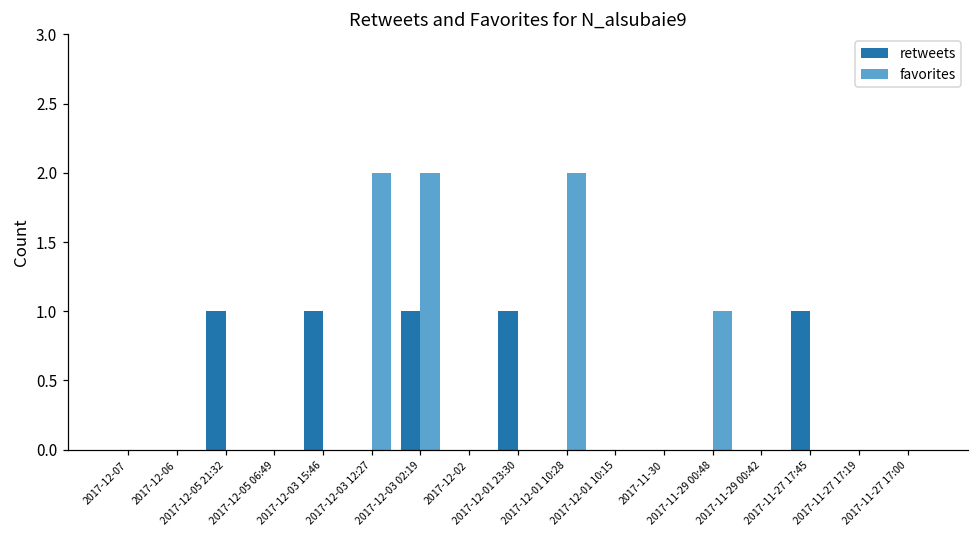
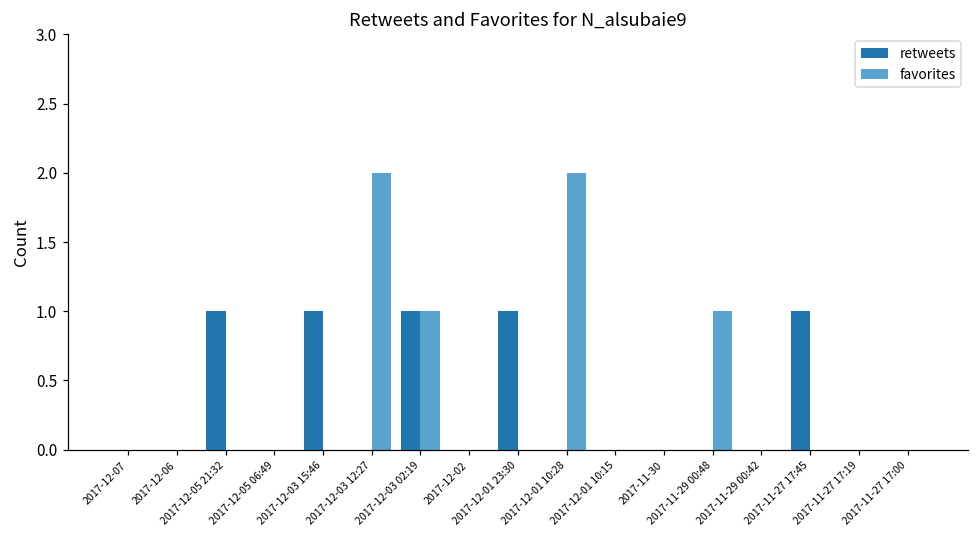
favorites, 2017-12-03 02:19: 2 -> 1
